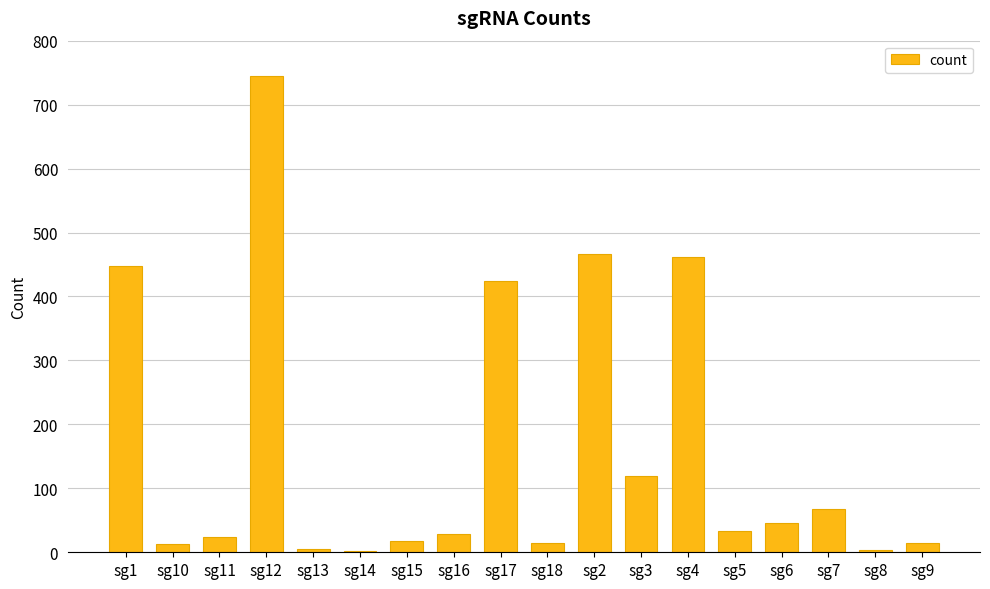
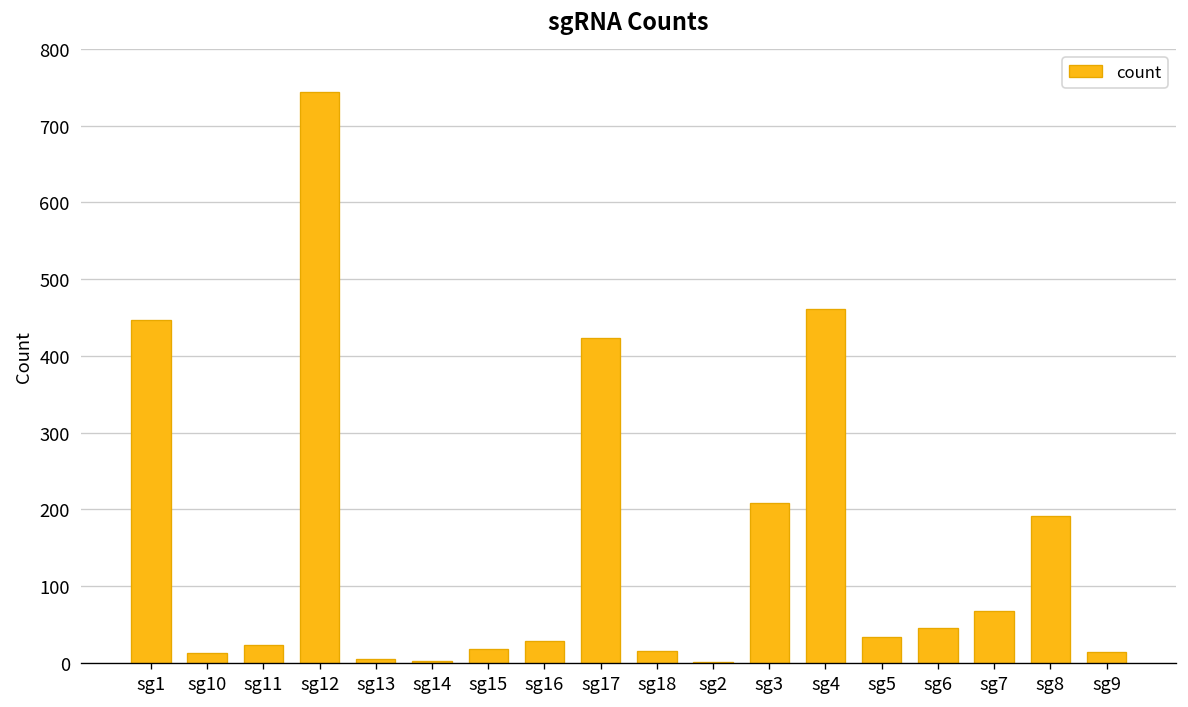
sg2: 470 -> 0
sg3: 120 -> 210
sg8: 0 -> 190
